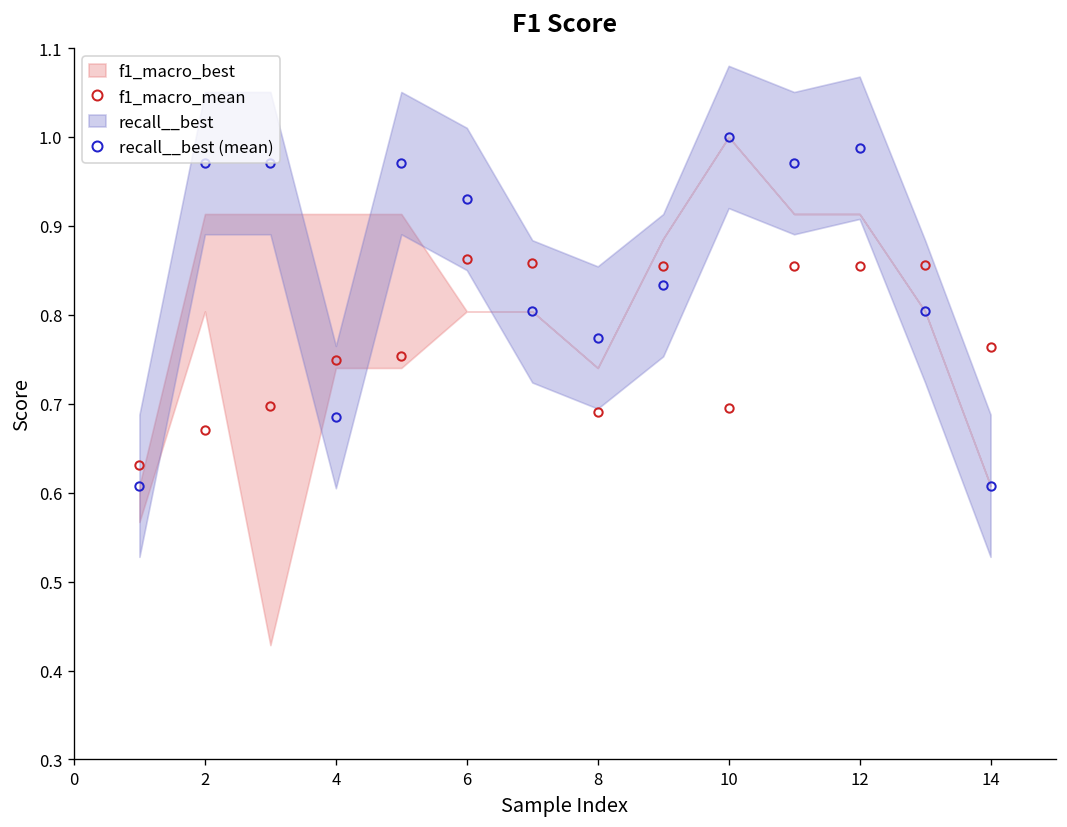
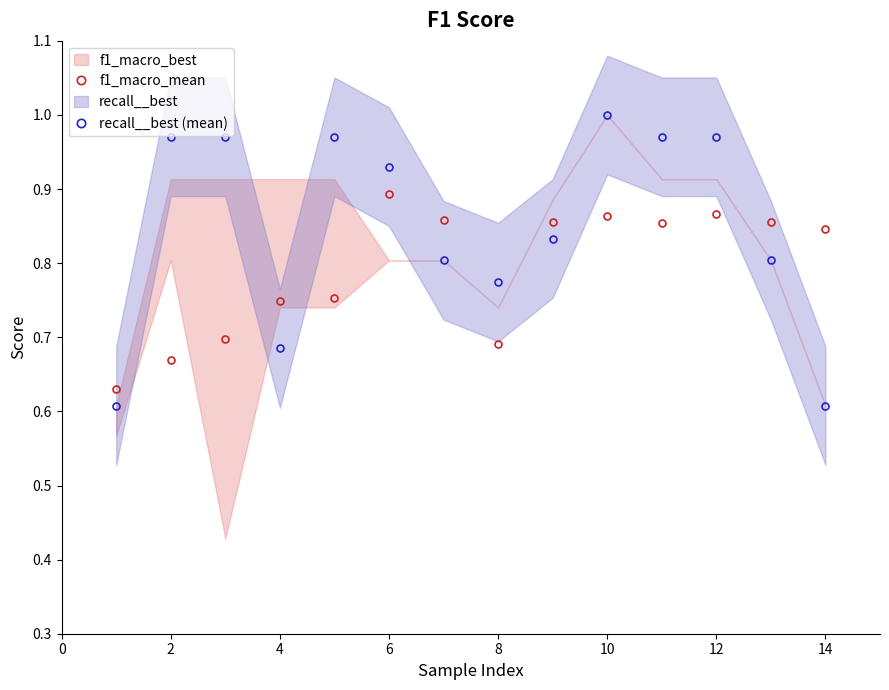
f1_macro_mean, 6: 0.86 -> 0.89
f1_macro_mean, 10: 0.70 -> 0.86
f1_macro_mean, 12: 0.85 -> 0.87
recall__best (mean), 12: 0.99 -> 0.97
f1_macro_mean, 14: 0.76 -> 0.85
